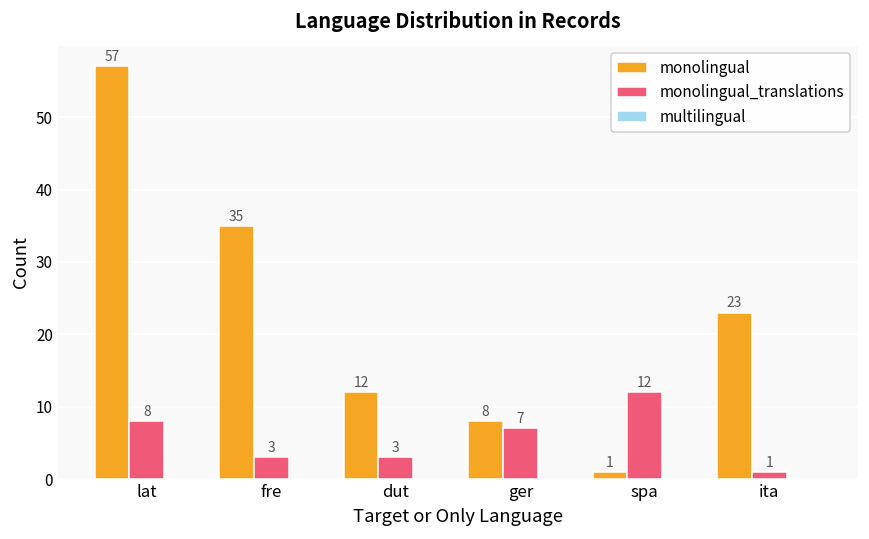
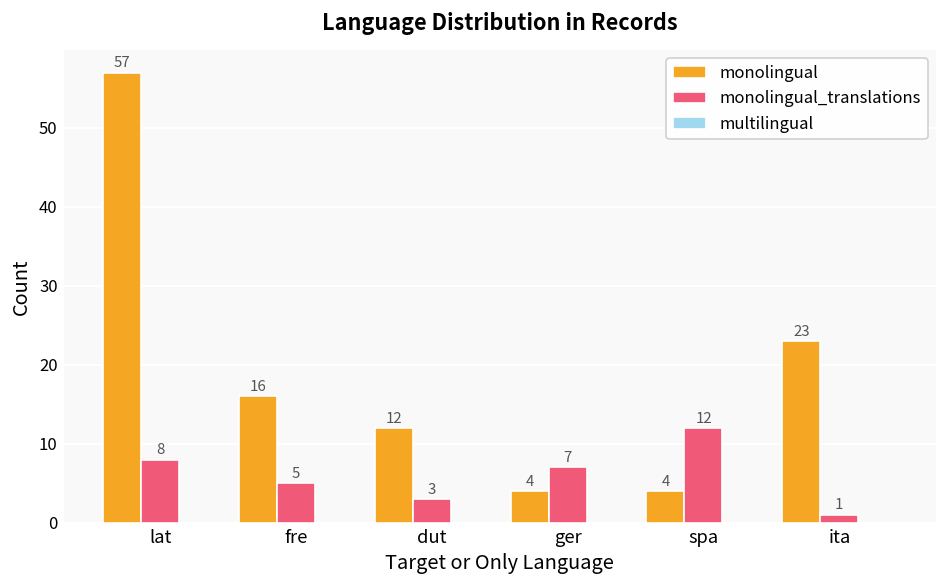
monolingual, fre: 35 -> 16
monolingual_translations, fre: 3 -> 5
monolingual, ger: 8 -> 4
monolingual, spa: 1 -> 4
